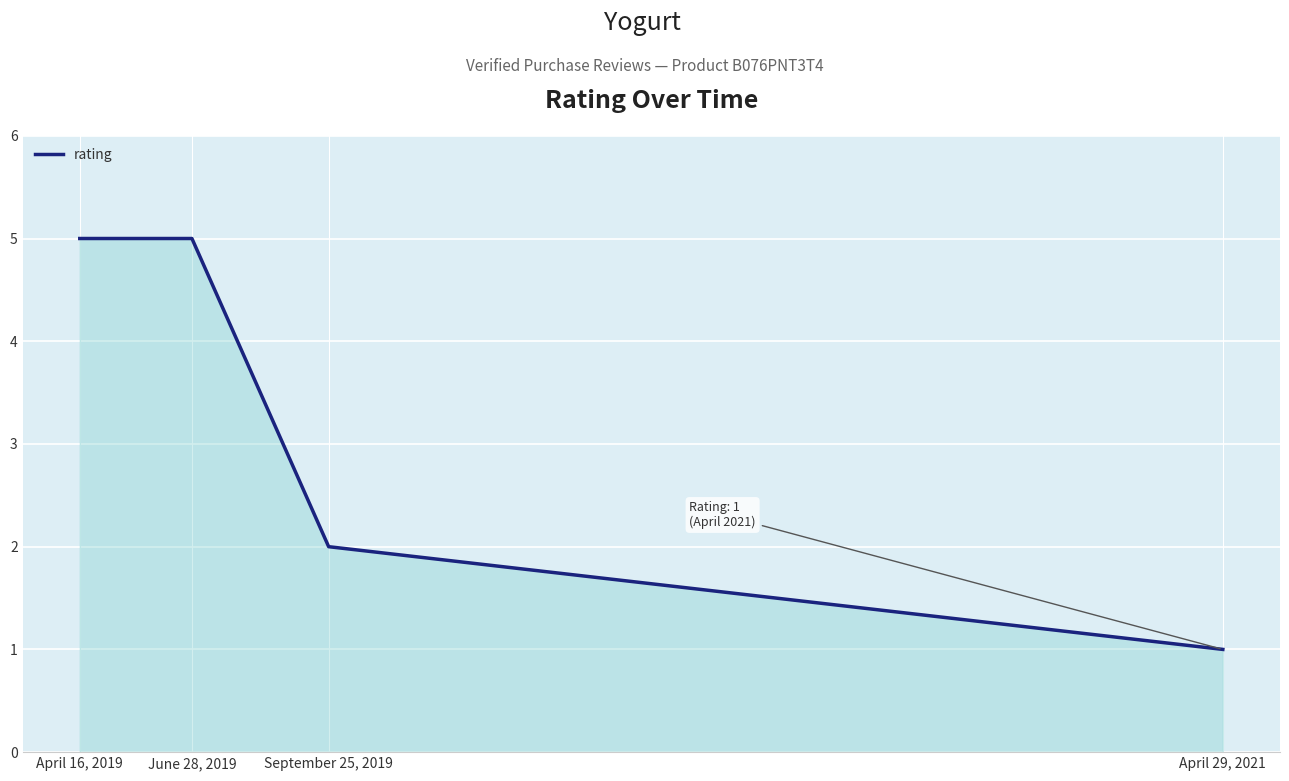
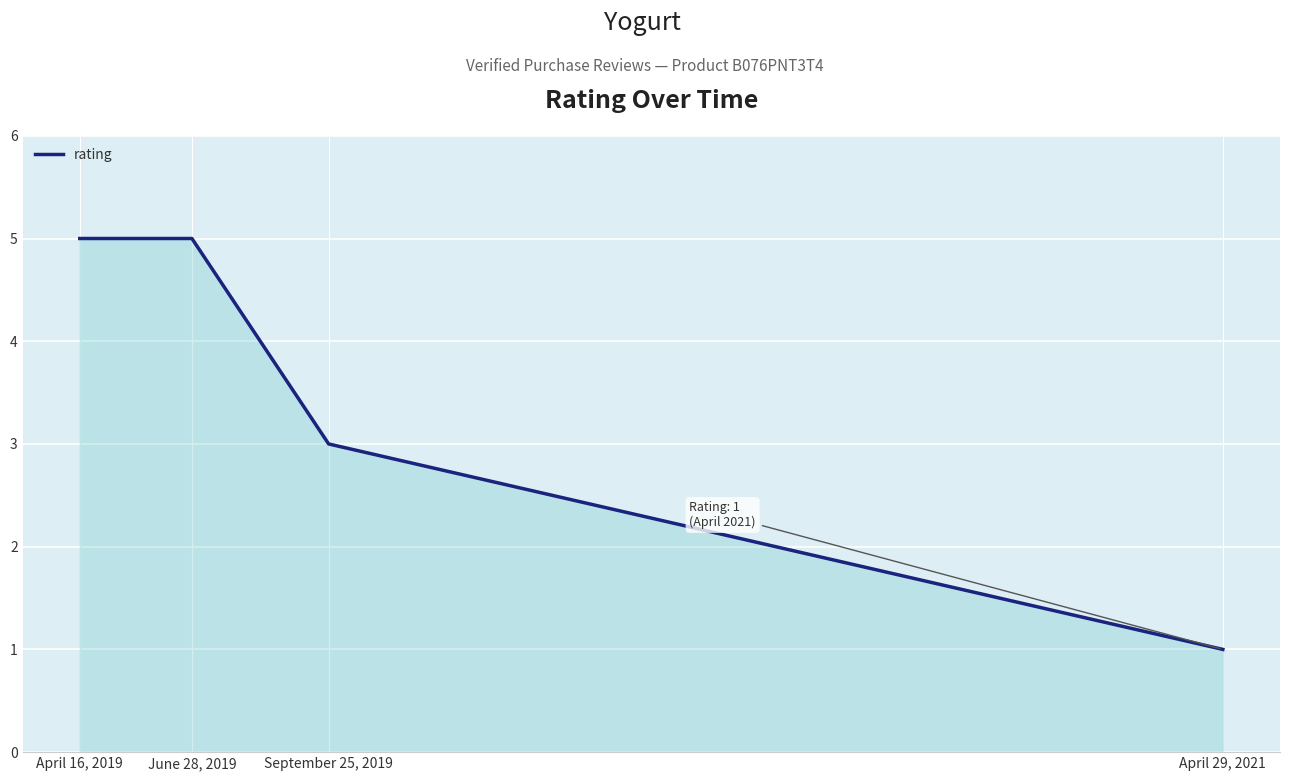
September 25, 2019: 2 -> 3
